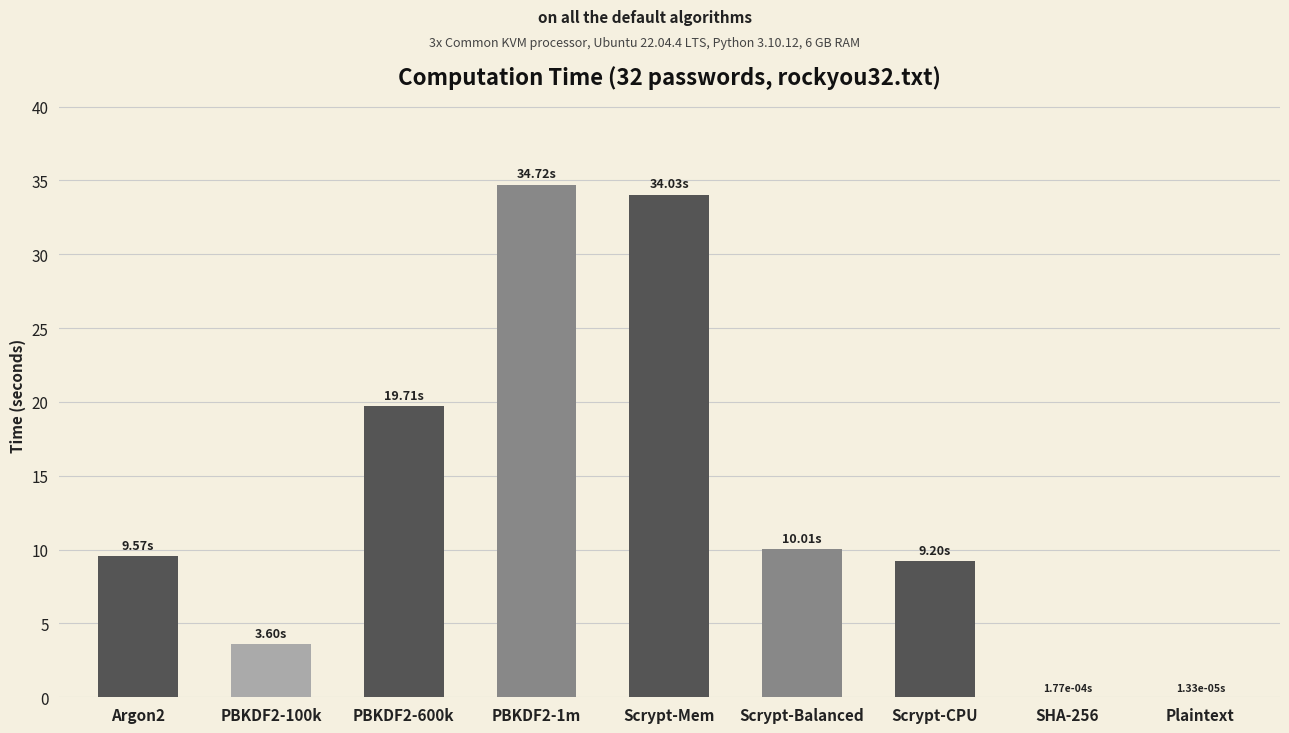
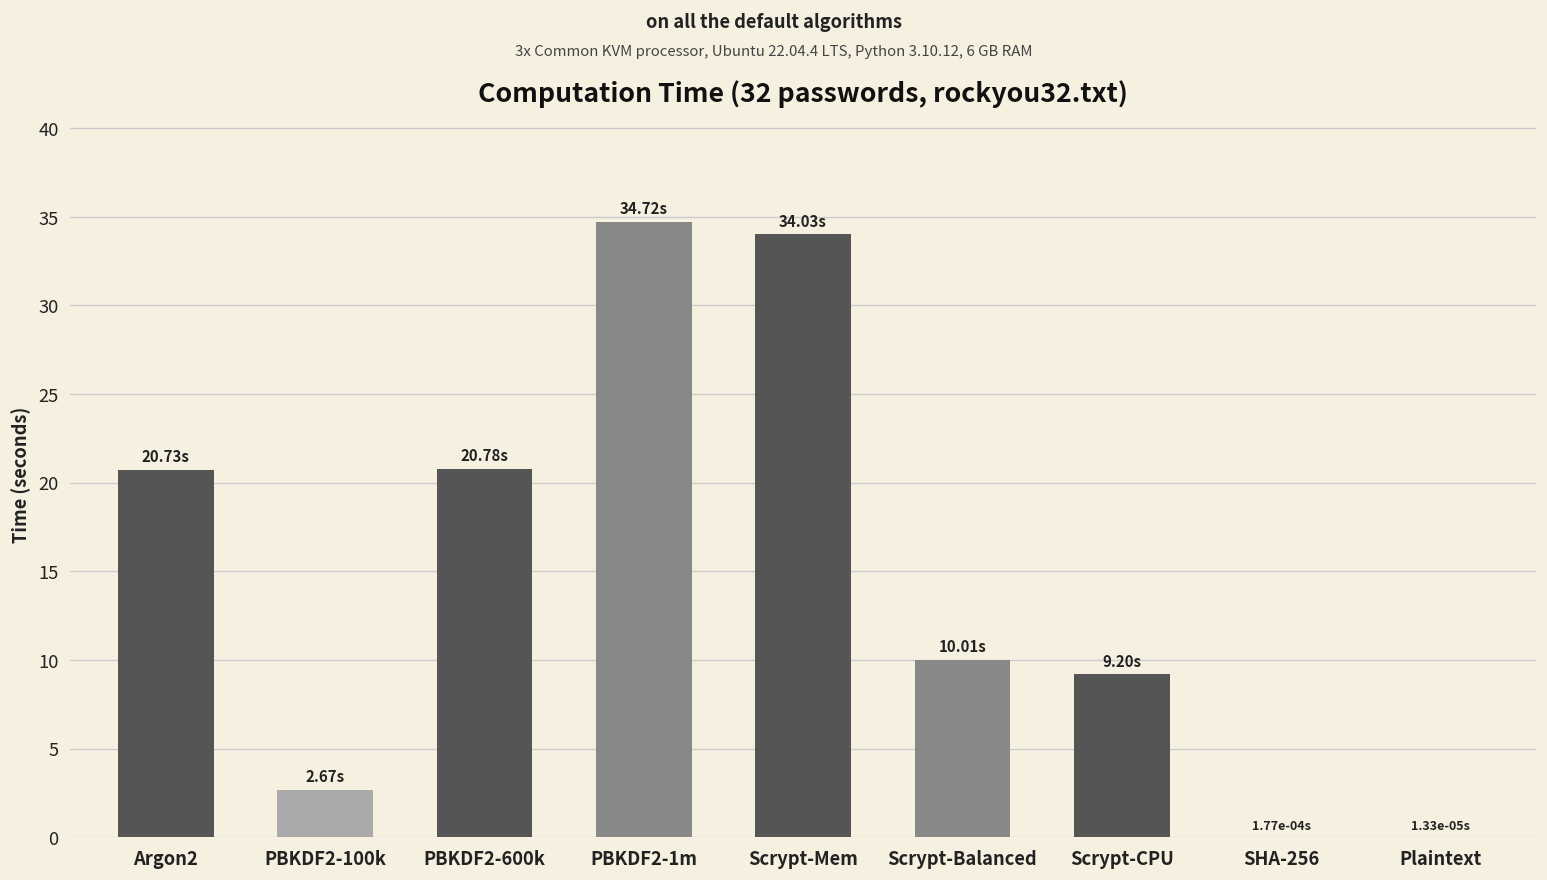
Argon2: 9.57s -> 20.73s
PBKDF2-100k: 3.60s -> 2.67s
PBKDF2-600k: 19.71s -> 20.78s
